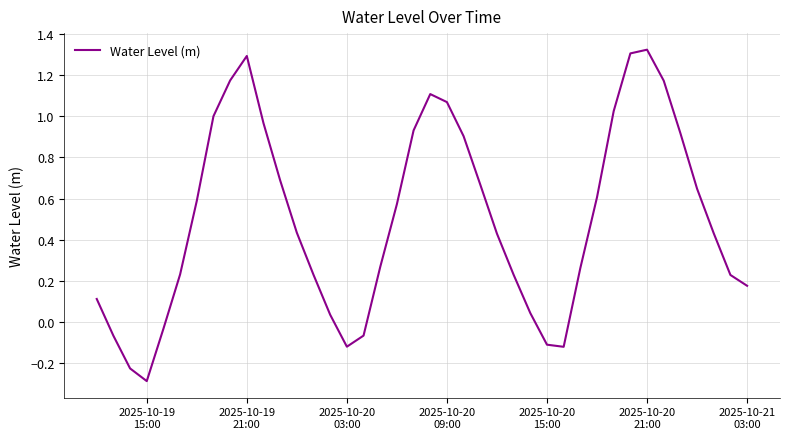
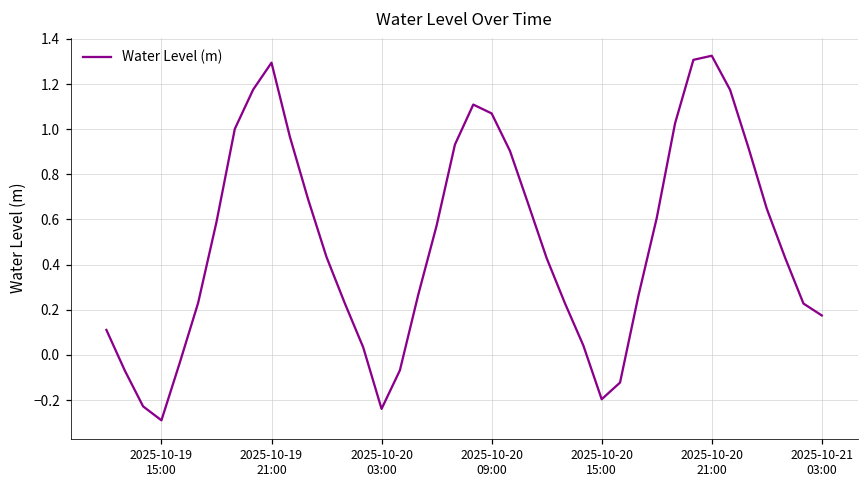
2025-10-20 03:00: -0.12 -> -0.24
2025-10-20 15:00: -0.11 -> -0.20
